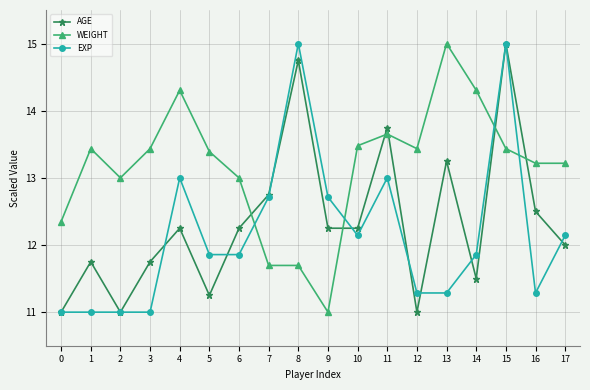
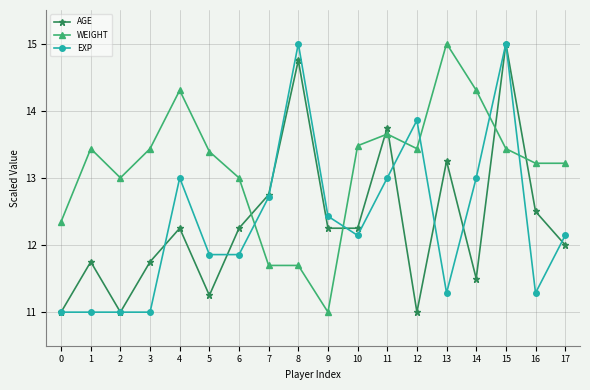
EXP, 9: 12.7 -> 12.4
EXP, 12: 11.3 -> 13.9
EXP, 14: 11.9 -> 13.0
